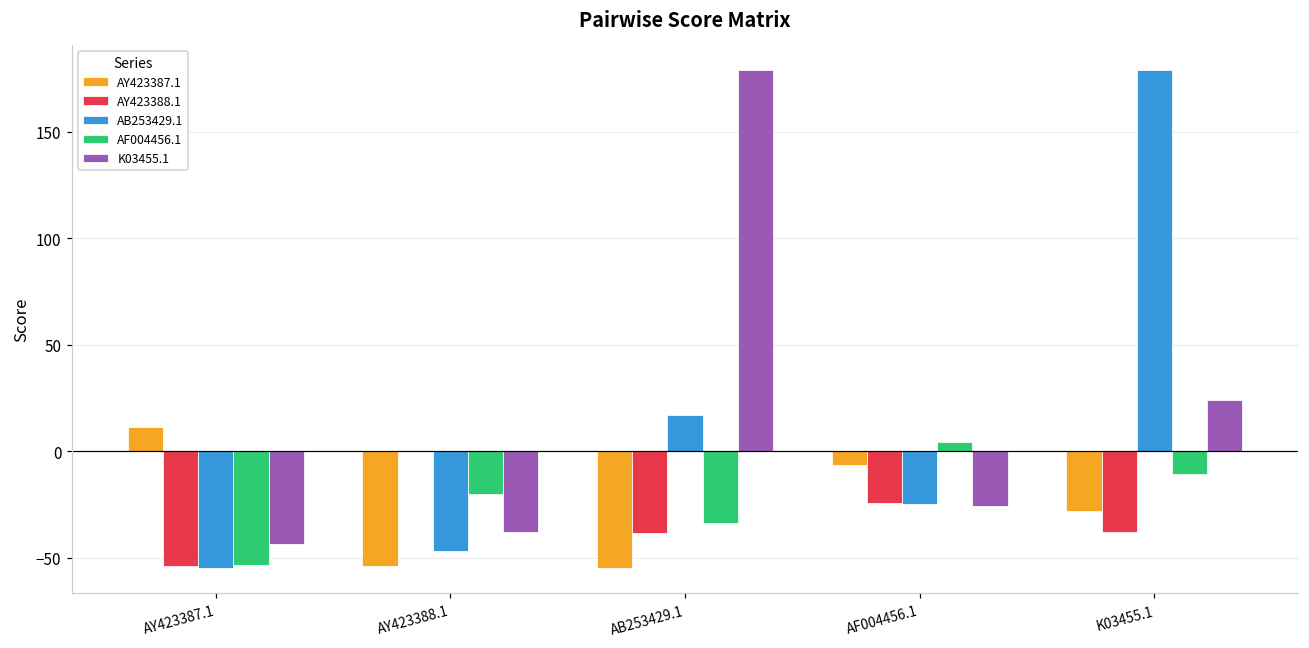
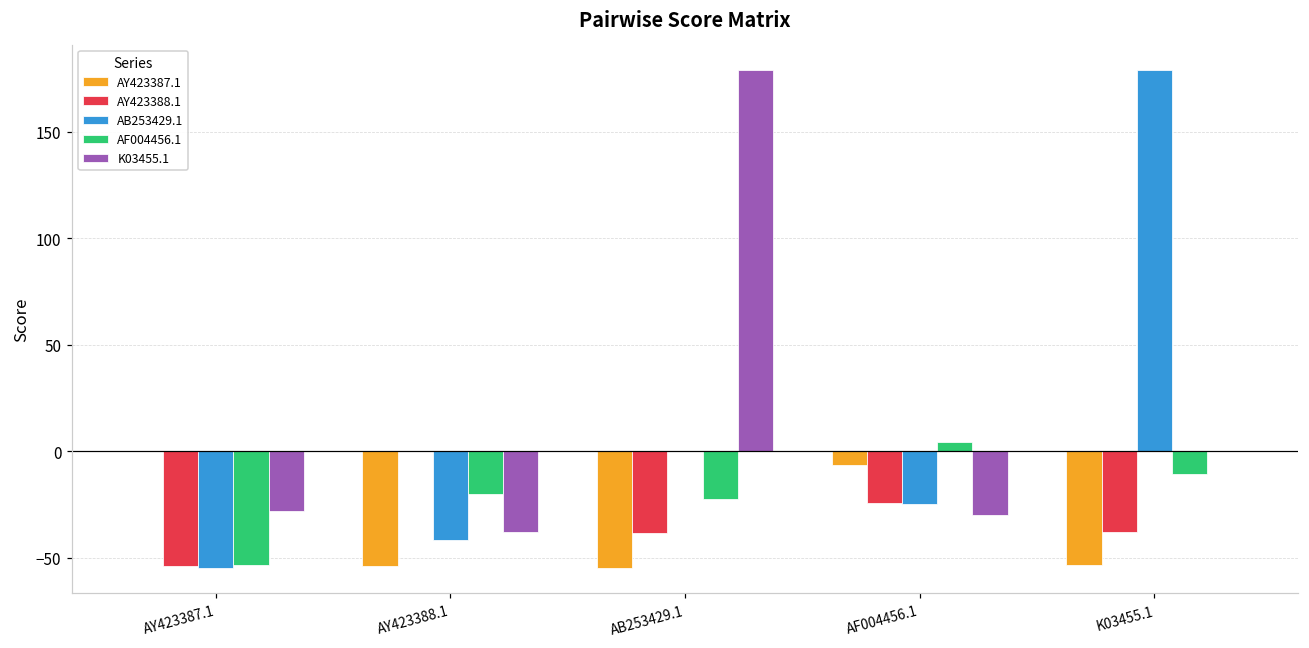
AY423387.1, AY423387.1: 11 -> 0
K03455.1, AY423387.1: -44 -> -28
AB253429.1, AY423388.1: -47 -> -42
AB253429.1, AB253429.1: 17 -> 0
AF004456.1, AB253429.1: -34 -> -22
K03455.1, AF004456.1: -26 -> -30
AY423387.1, K03455.1: -28 -> -54
K03455.1, K03455.1: 24 -> 0
